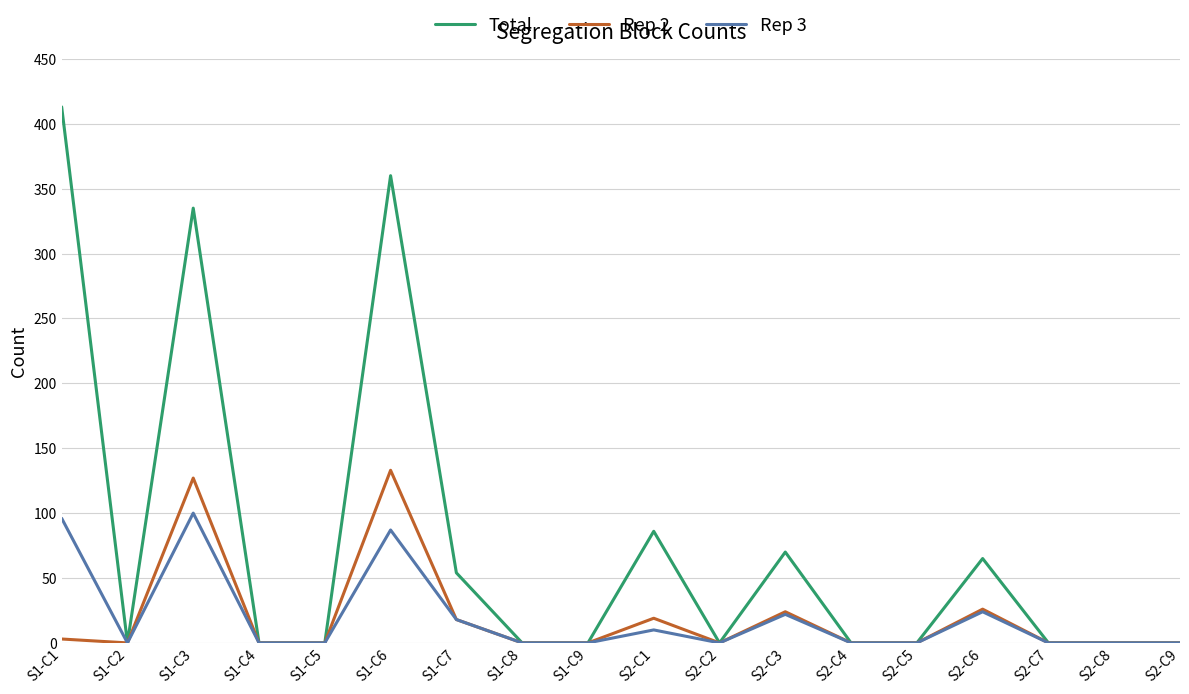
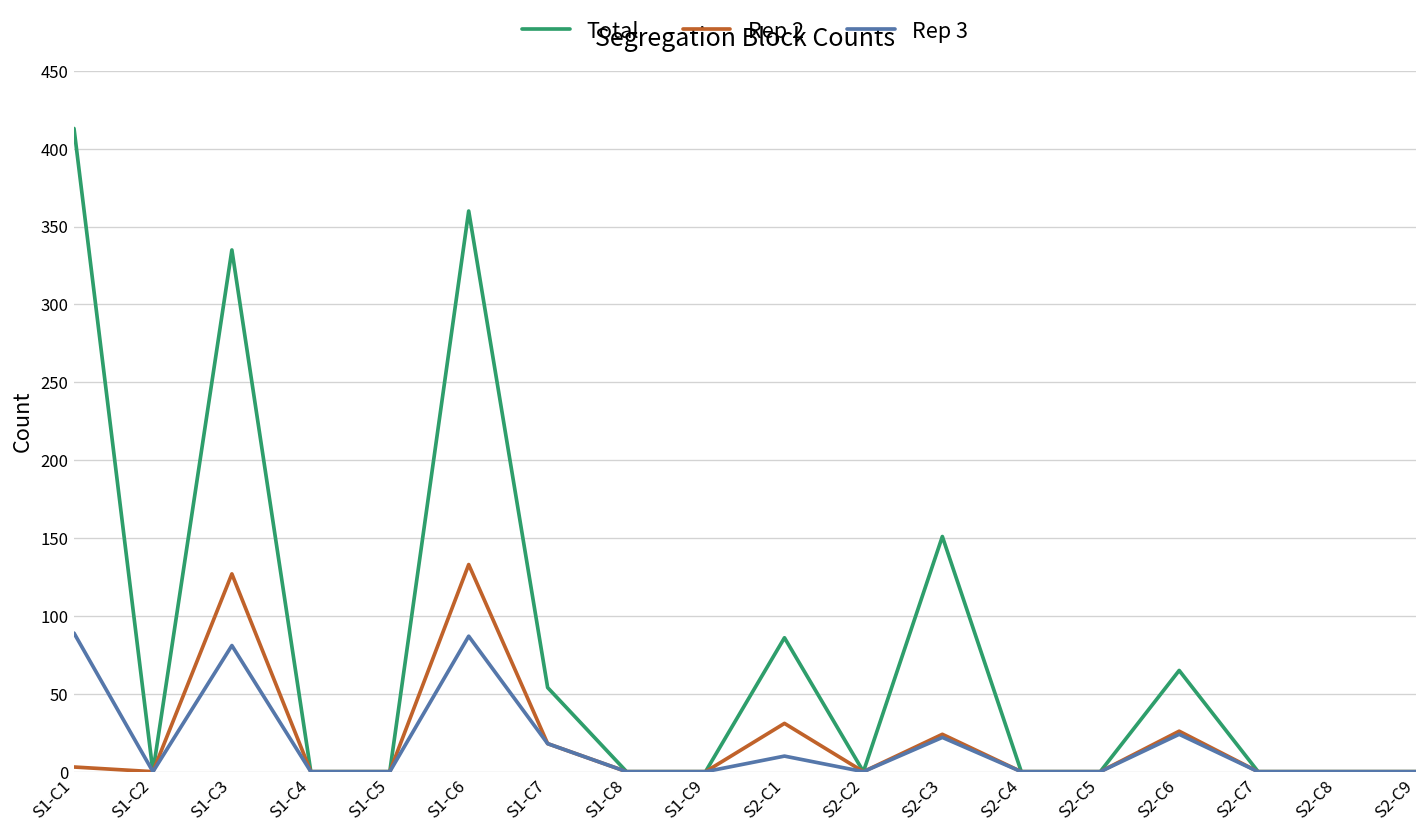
Rep 3, S1-C1: 96 -> 89
Rep 3, S1-C3: 100 -> 81
Rep 2, S2-C1: 19 -> 31
Total, S2-C3: 70 -> 151
